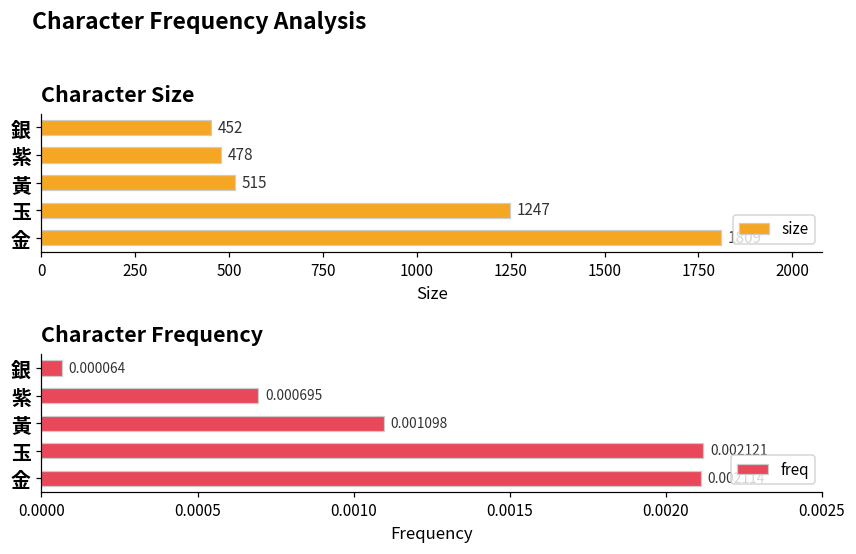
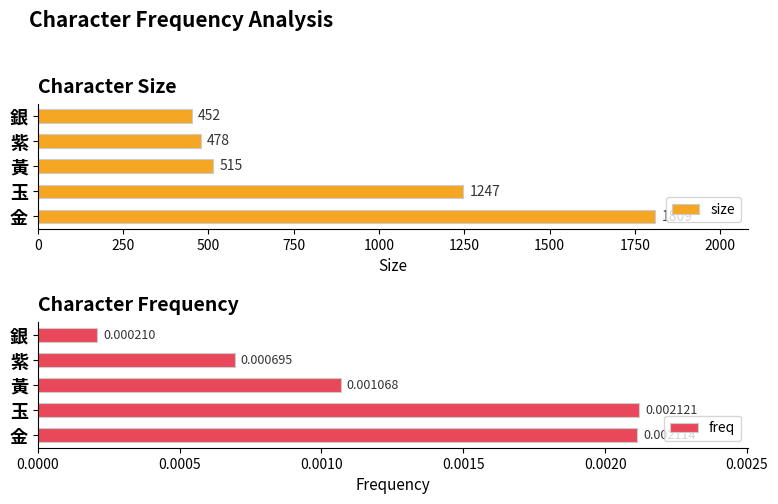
Character Frequency, 銀: 0.000064 -> 0.000210
Character Frequency, 黃: 0.001098 -> 0.001068
